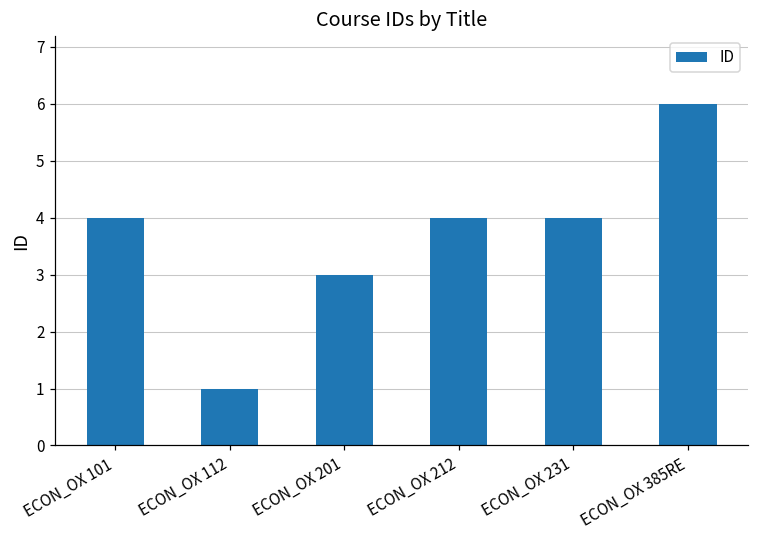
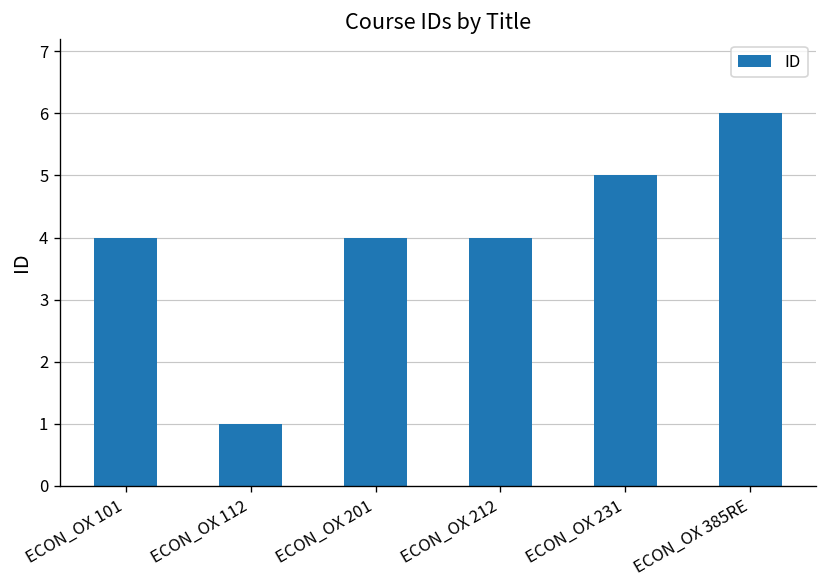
ECON_OX 201: 3 -> 4
ECON_OX 231: 4 -> 5
